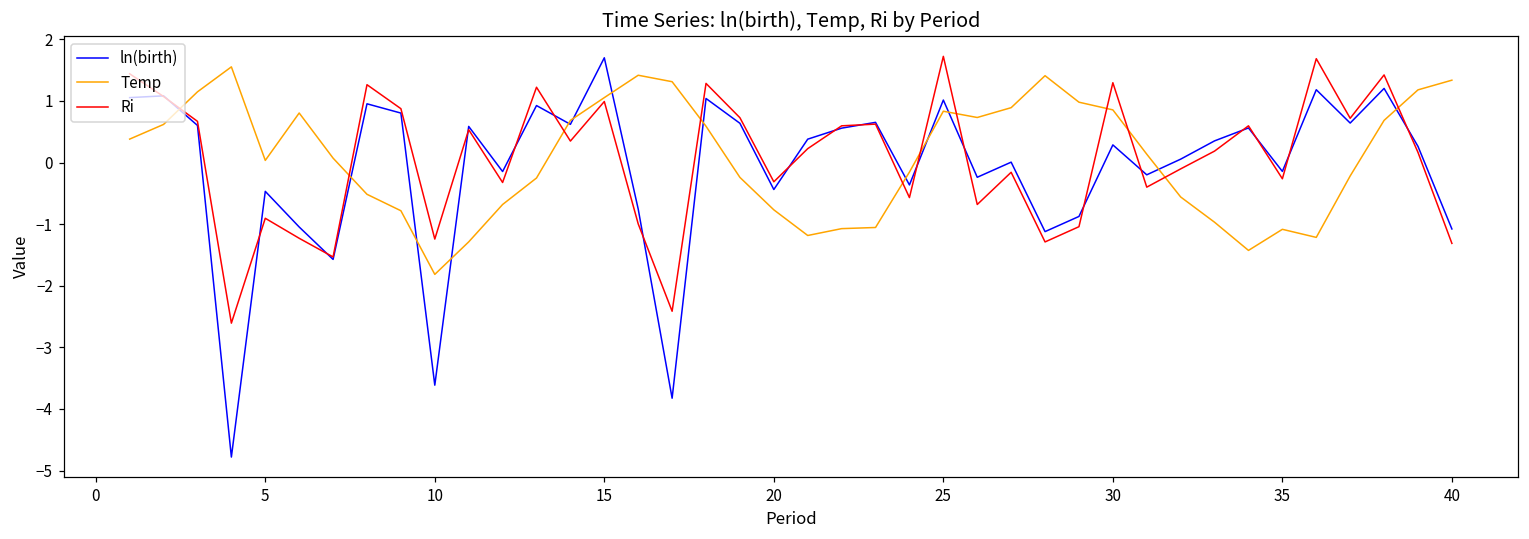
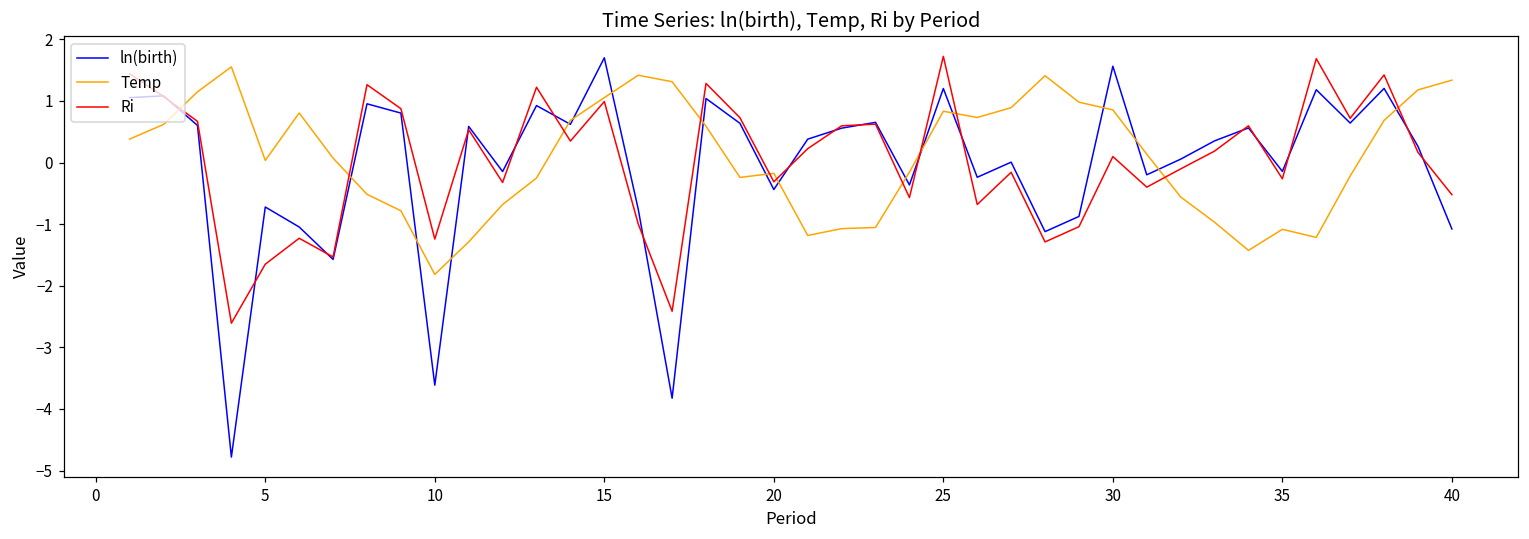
ln(birth), 5: -0.5 -> -0.7
Ri, 5: -0.9 -> -1.7
Temp, 20: -0.8 -> -0.2
ln(birth), 25: 1.0 -> 1.2
ln(birth), 30: 0.3 -> 1.6
Ri, 30: 1.3 -> 0.1
Ri, 40: -1.3 -> -0.5
